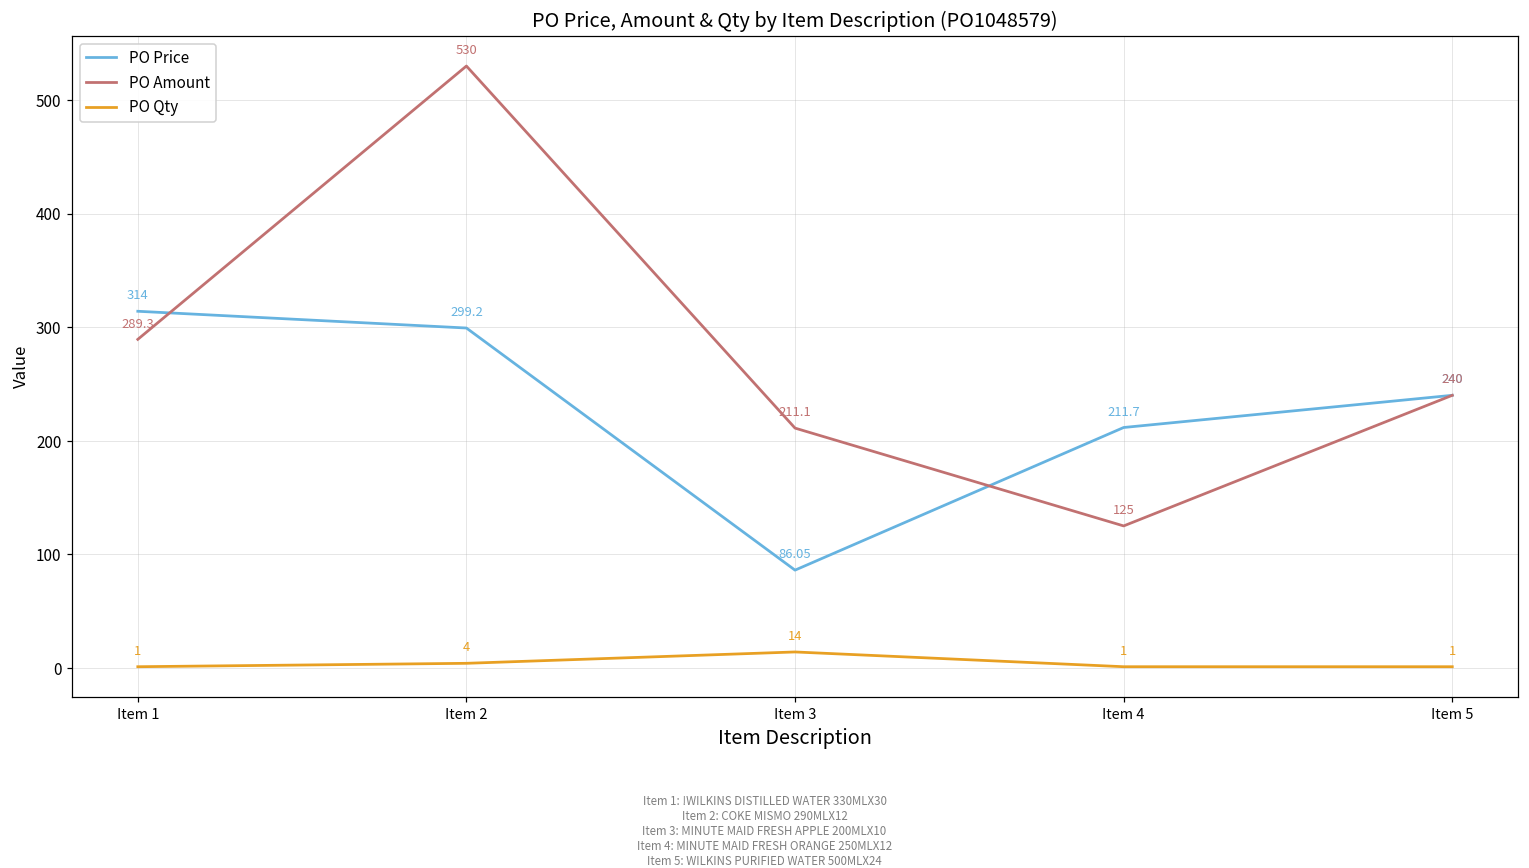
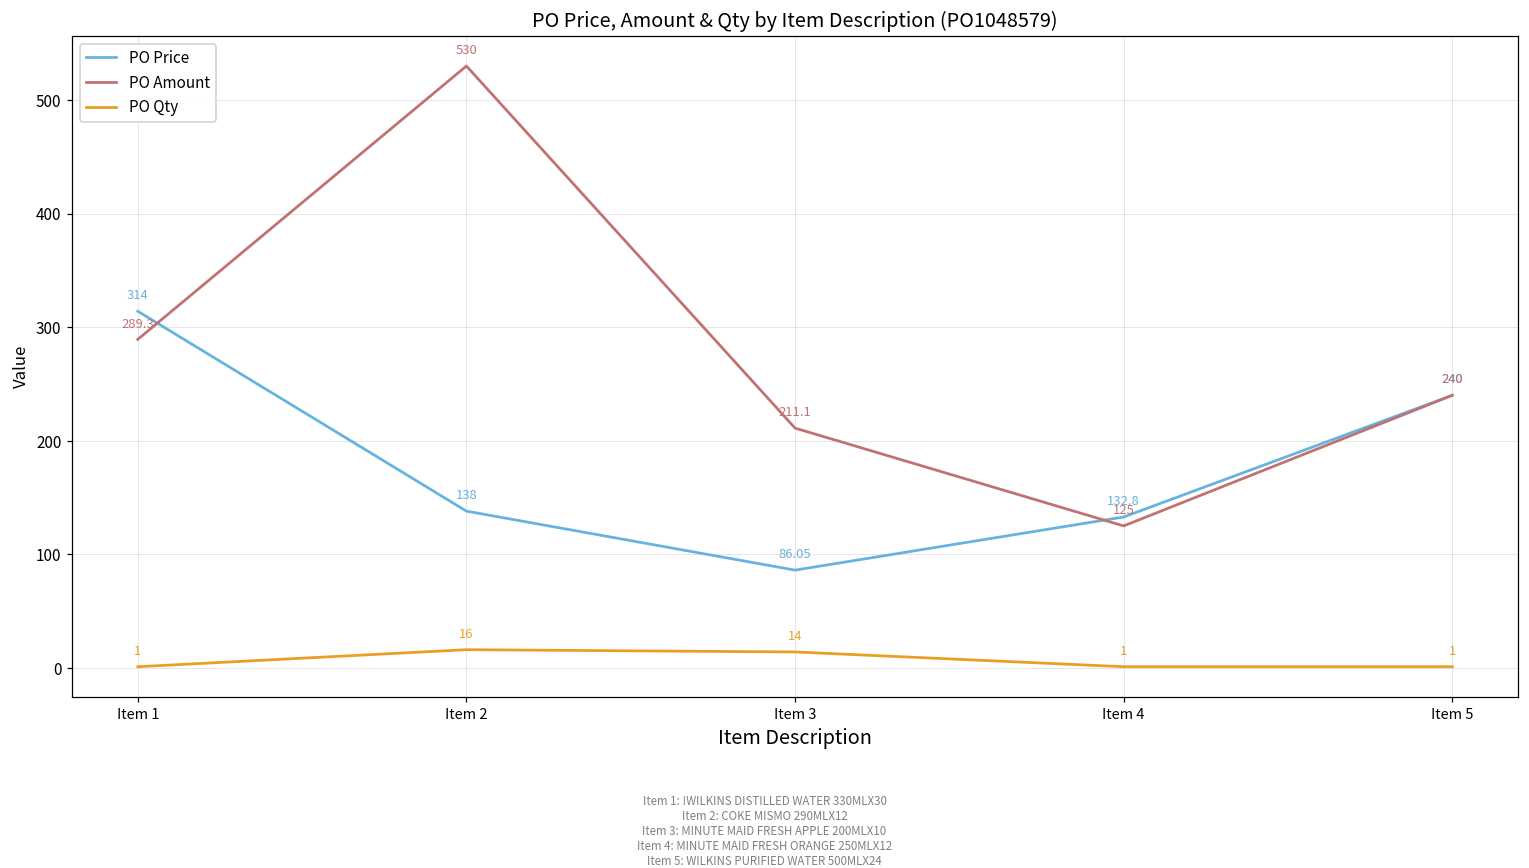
PO Price, Item 2: 299.2 -> 138
PO Qty, Item 2: 4 -> 16
PO Price, Item 4: 211.7 -> 132.8
